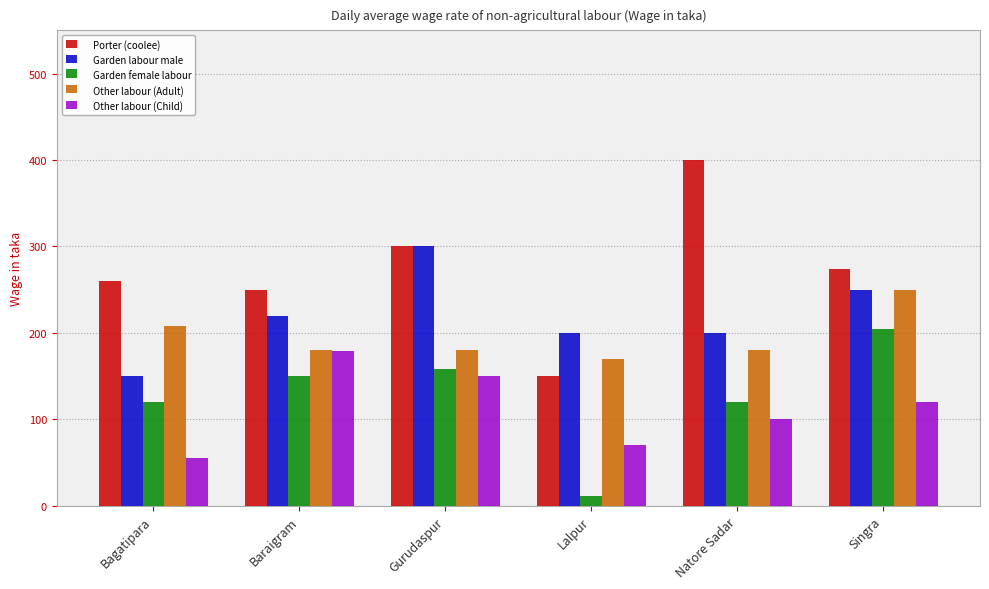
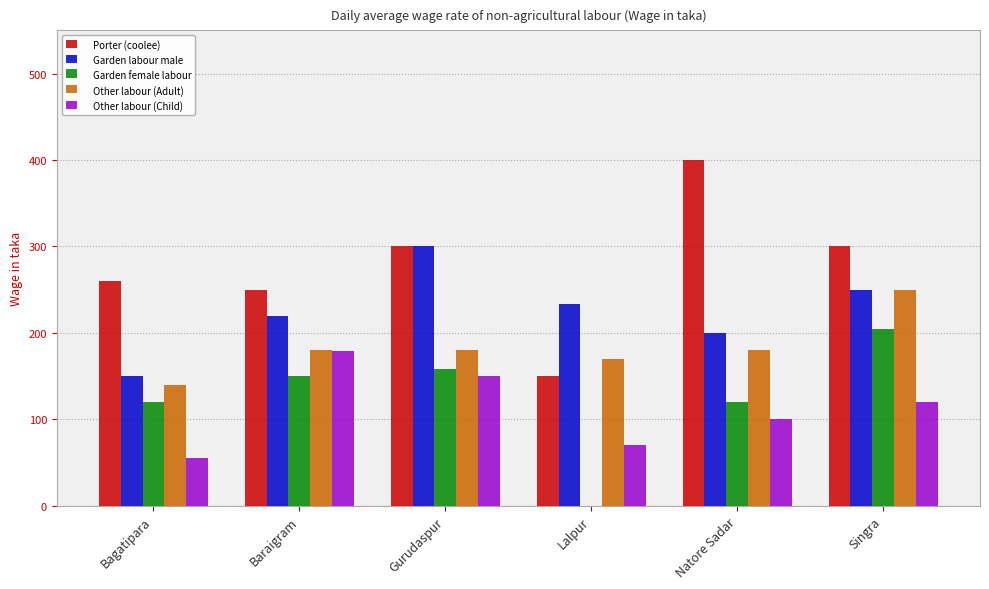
Other labour (Adult), Bagatipara: 210 -> 140
Garden labour male, Lalpur: 200 -> 230
Garden female labour, Lalpur: 10 -> 0
Porter (coolee), Singra: 270 -> 300
